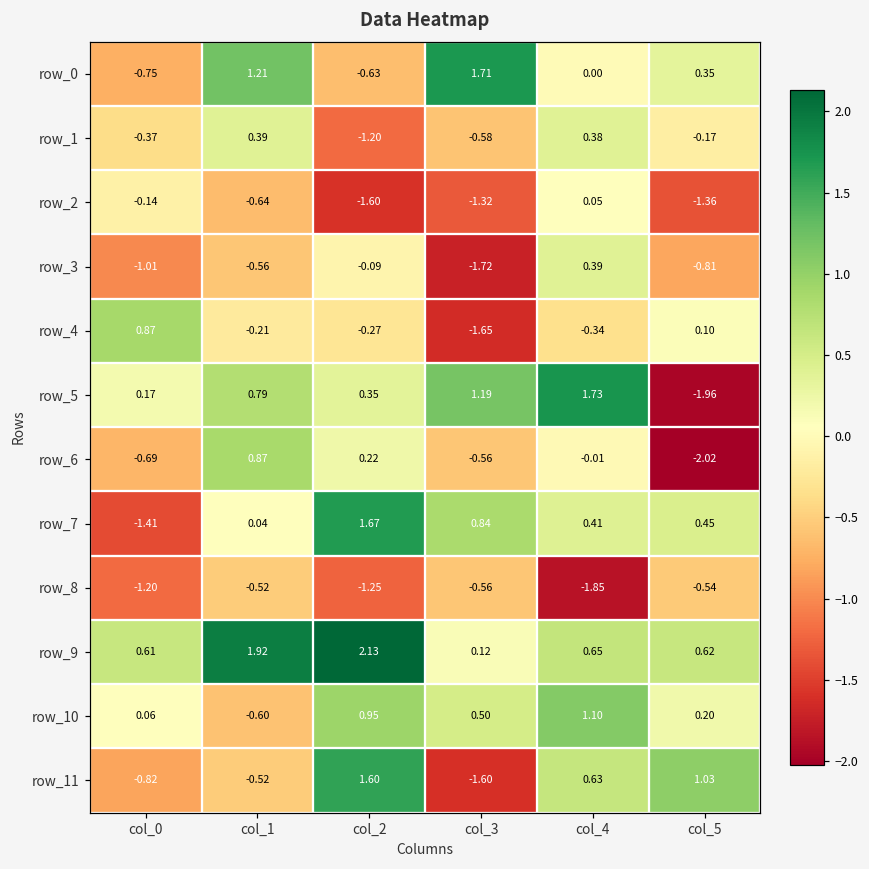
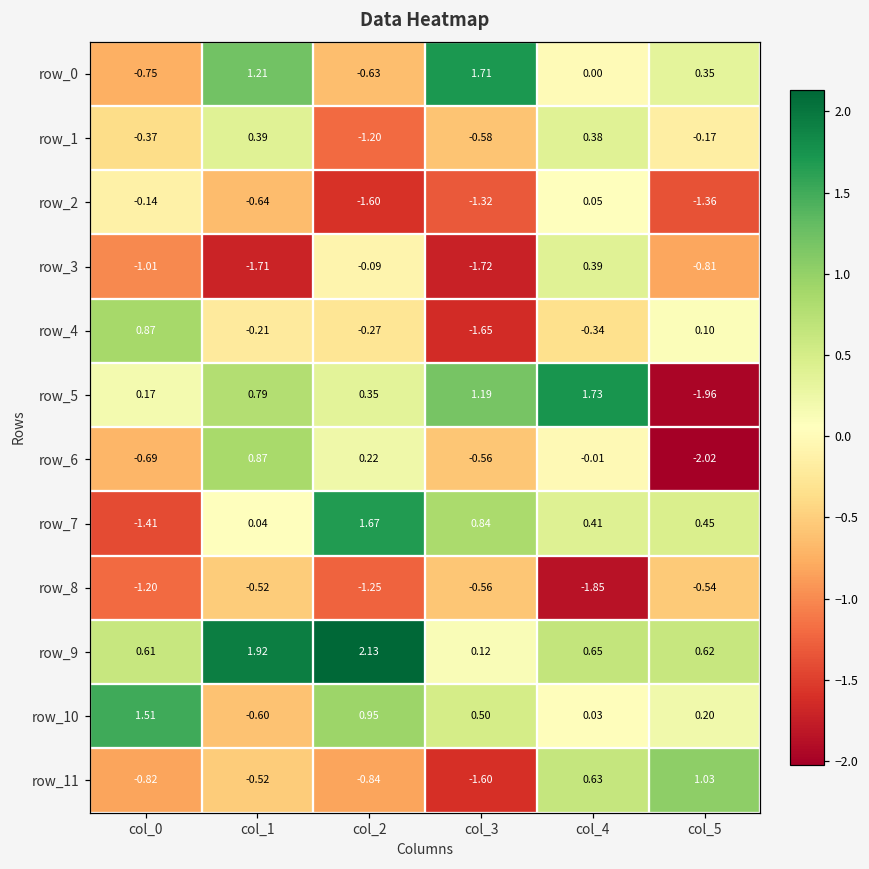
row_3, col_1: -0.56 -> -1.71
row_10, col_0: 0.06 -> 1.51
row_10, col_4: 1.10 -> 0.03
row_11, col_2: 1.60 -> -0.84
